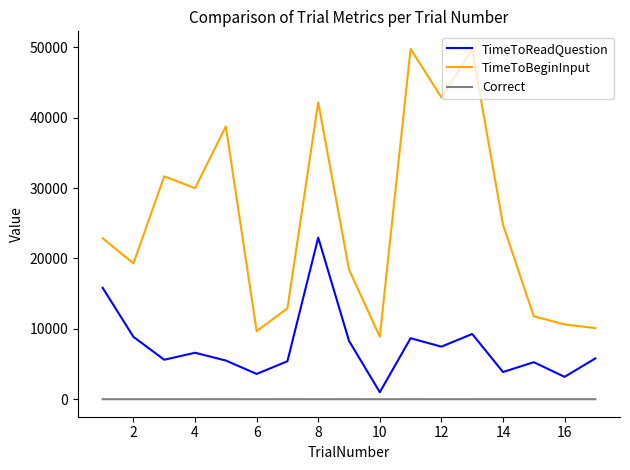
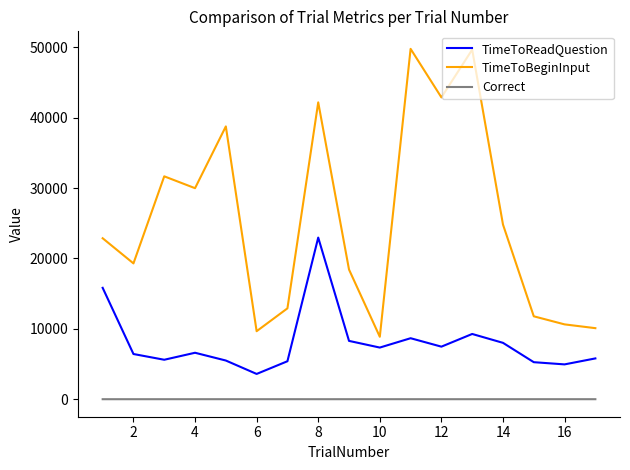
TimeToReadQuestion, 2: 9000 -> 6000
TimeToReadQuestion, 10: 1000 -> 7000
TimeToReadQuestion, 14: 4000 -> 8000
TimeToReadQuestion, 16: 3000 -> 5000
